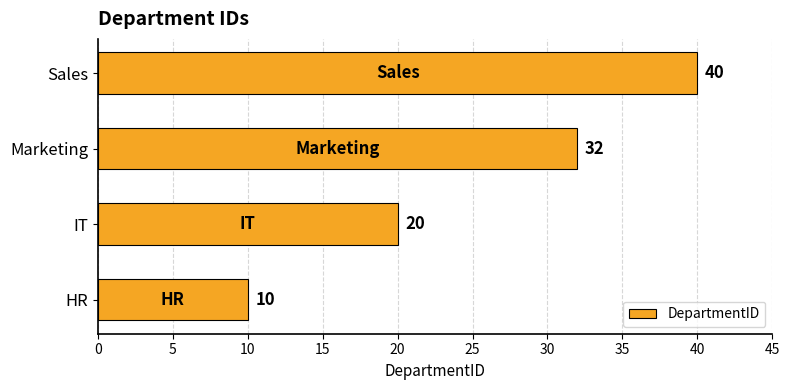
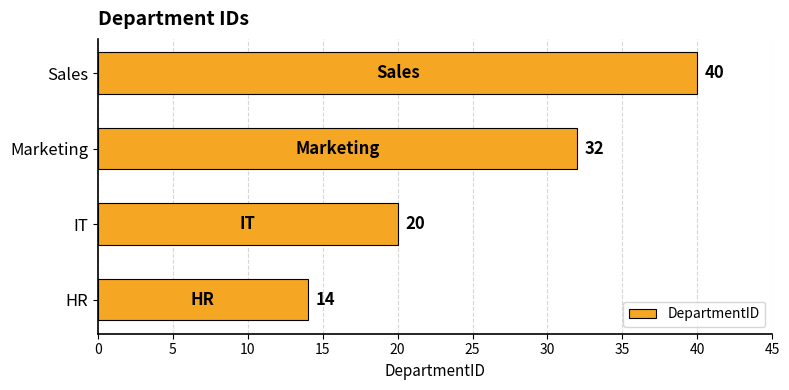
HR: 10 -> 14
